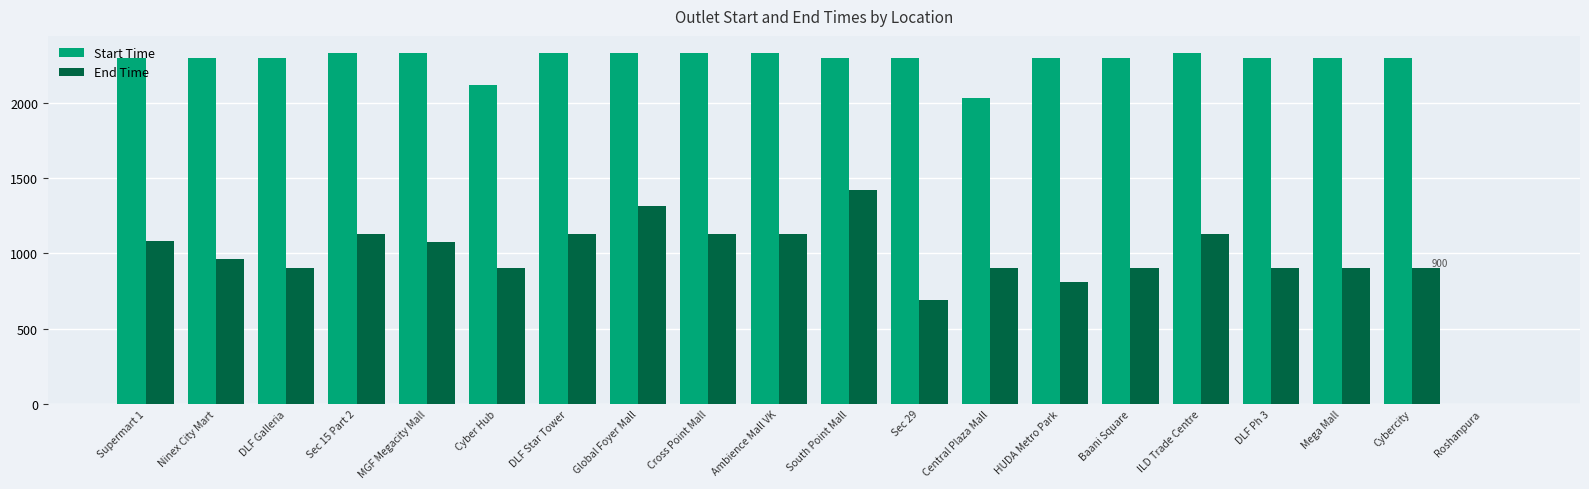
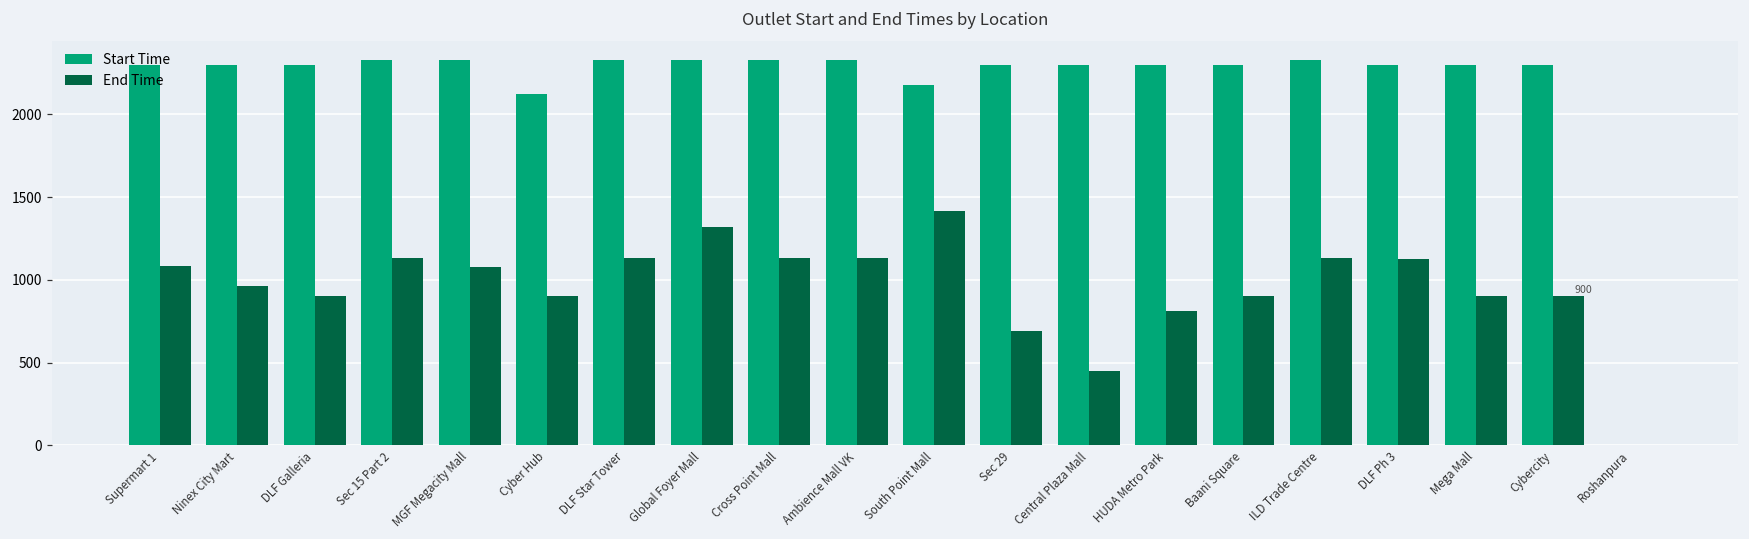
Start Time, South Point Mall: 2300 -> 2180
Start Time, Central Plaza Mall: 2040 -> 2300
End Time, Central Plaza Mall: 900 -> 450
End Time, DLF Ph 3: 900 -> 1130
